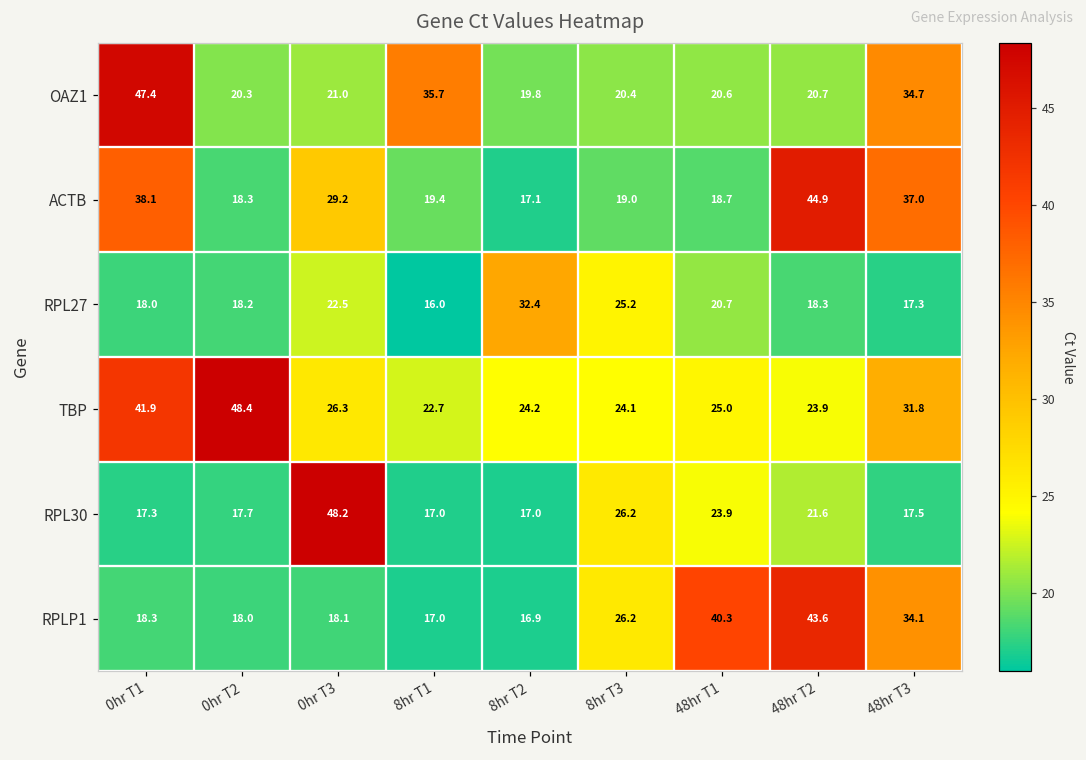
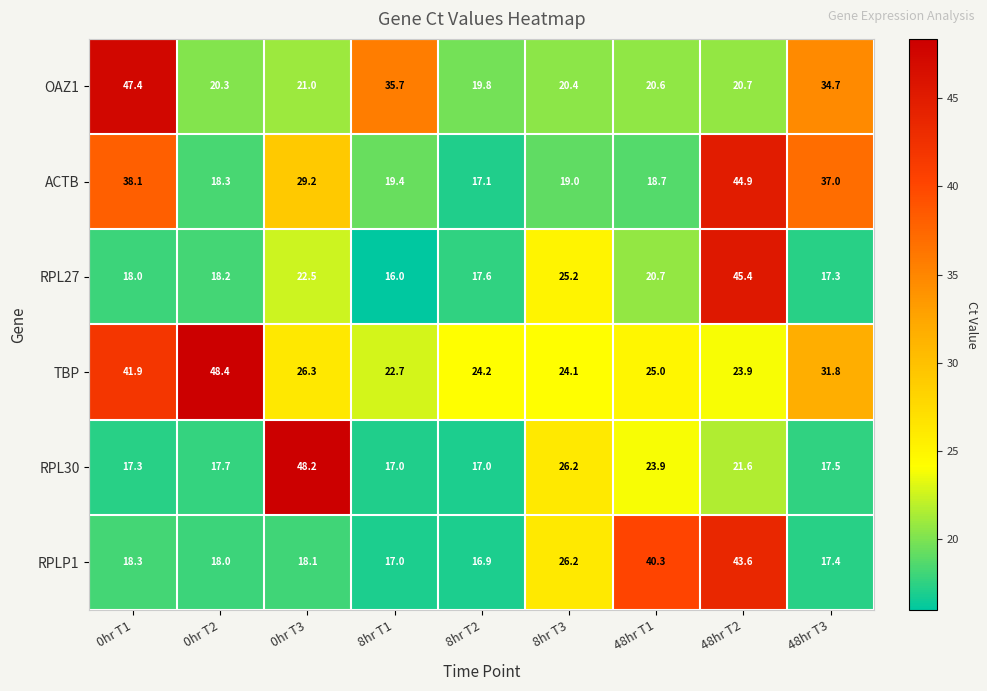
RPL27, 8hr T2: 32.4 -> 17.6
RPL27, 48hr T2: 18.3 -> 45.4
RPLP1, 48hr T3: 34.1 -> 17.4
